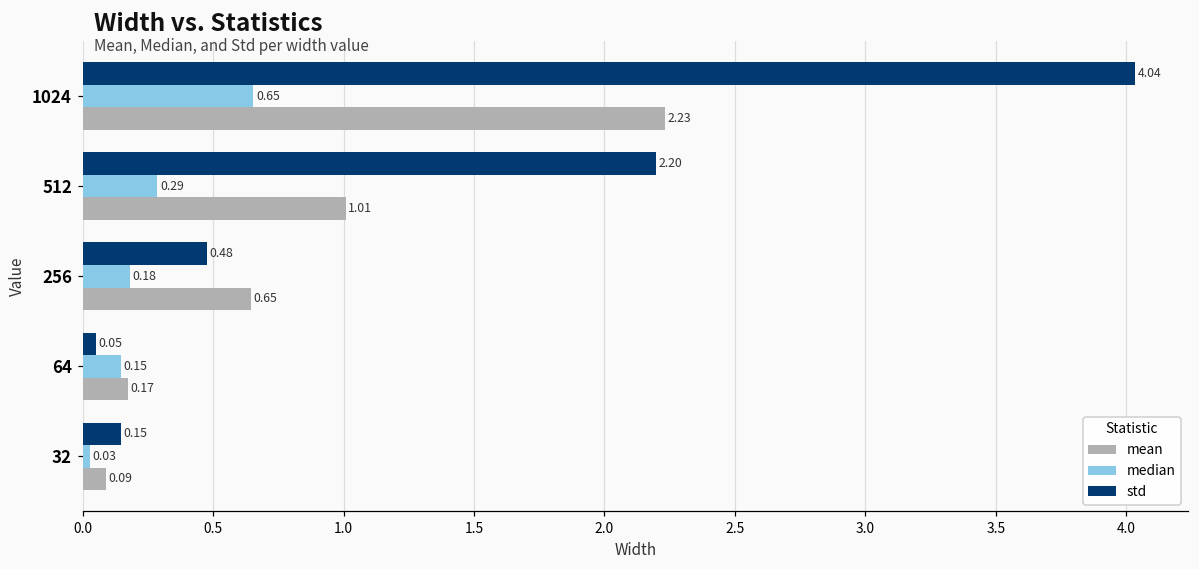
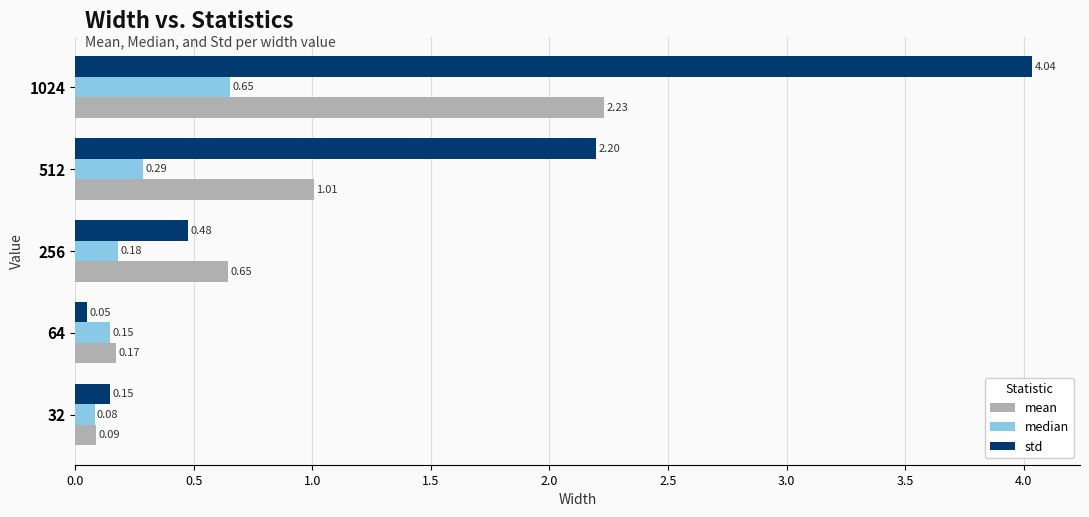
median, 32: 0.03 -> 0.08
